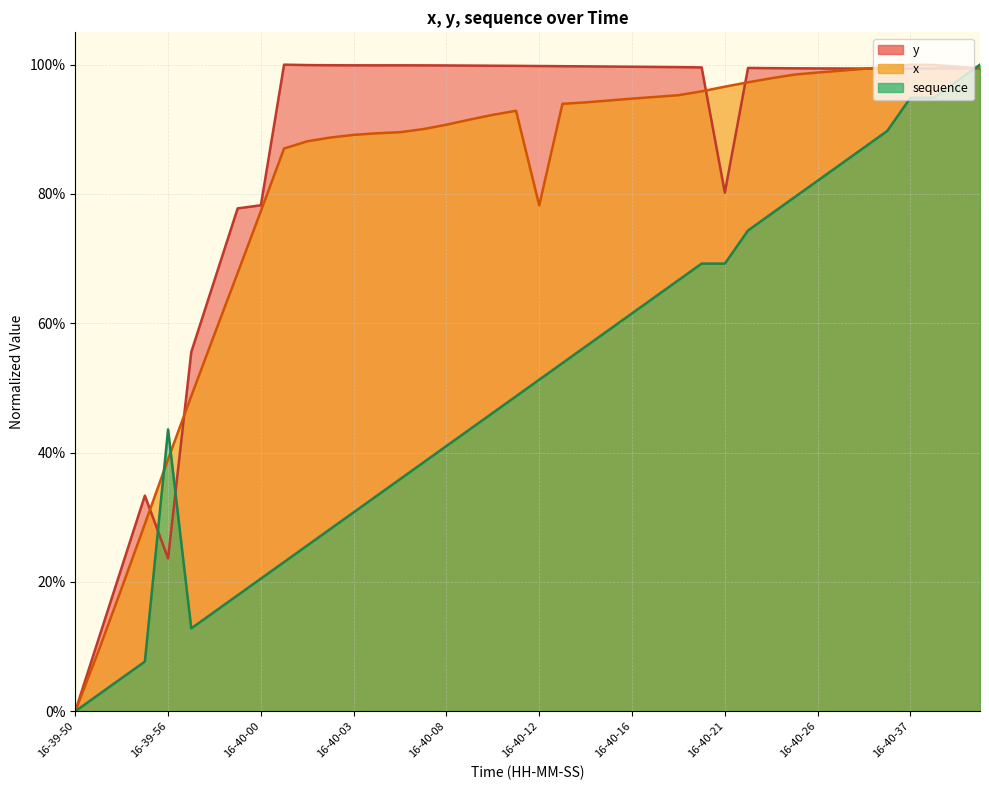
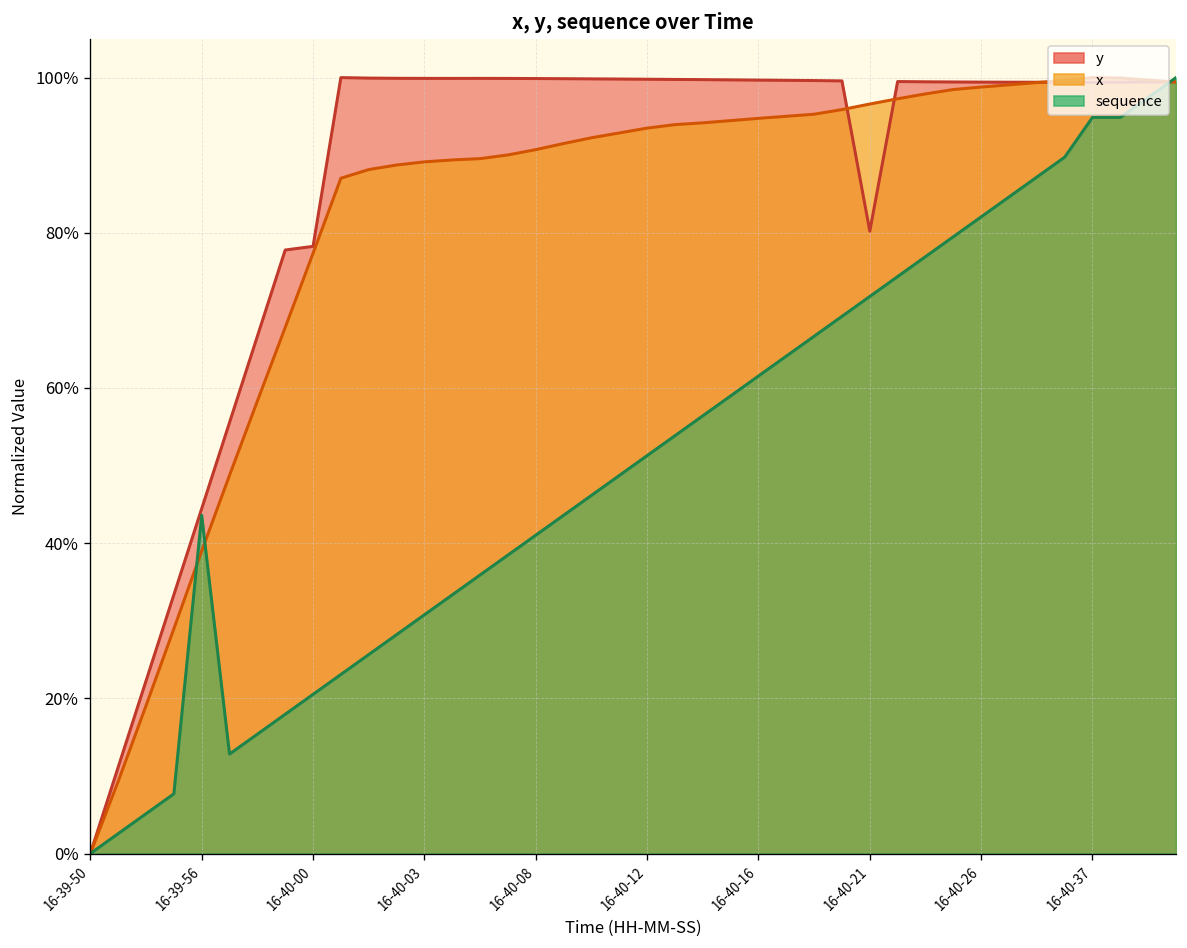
y, 16-39-56: 24% -> 44%
x, 16-40-12: 78% -> 93%
sequence, 16-40-21: 69% -> 72%
